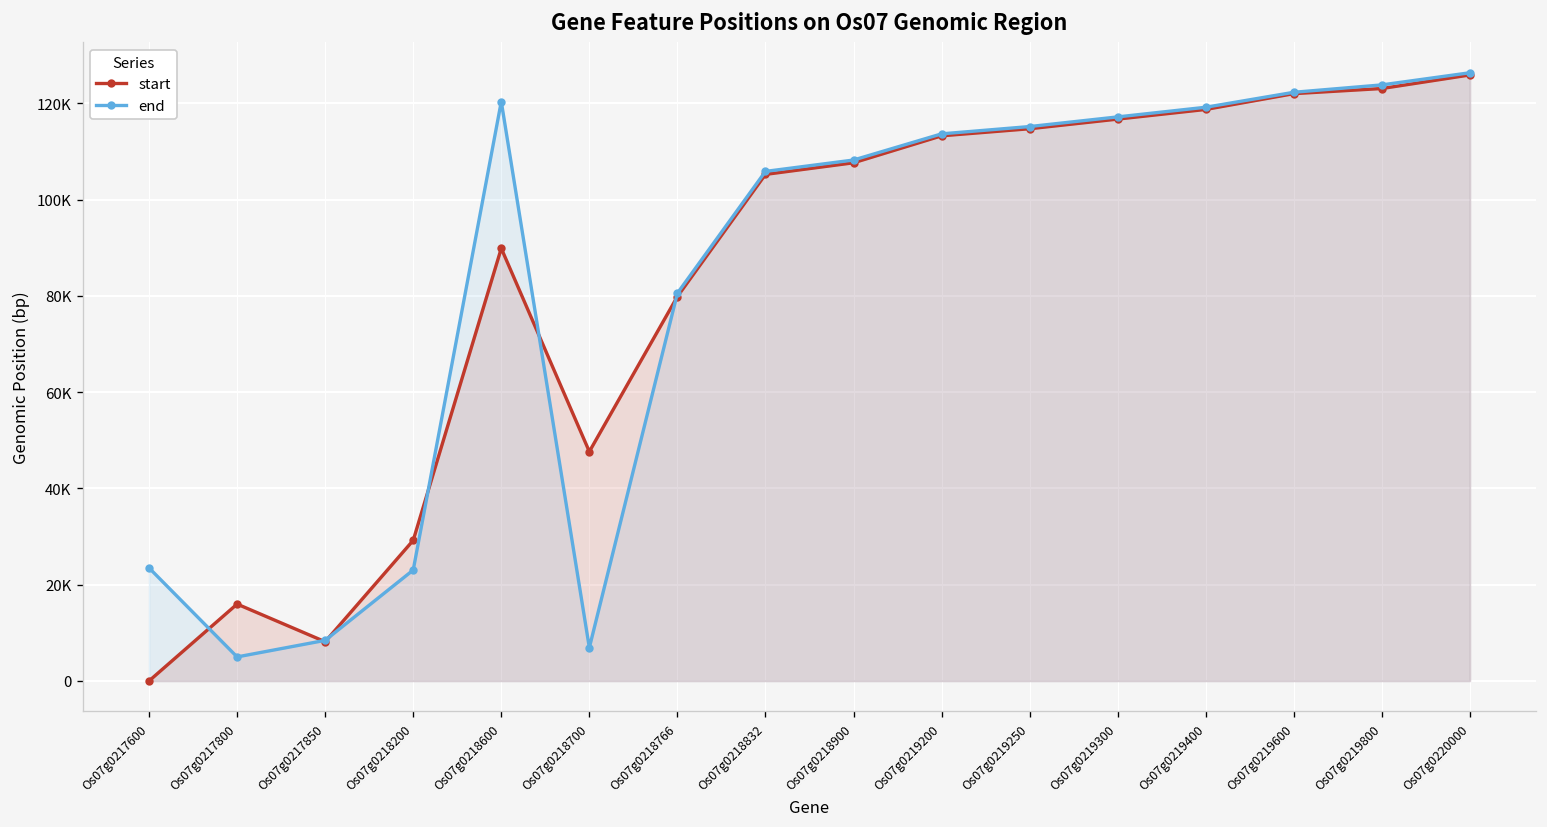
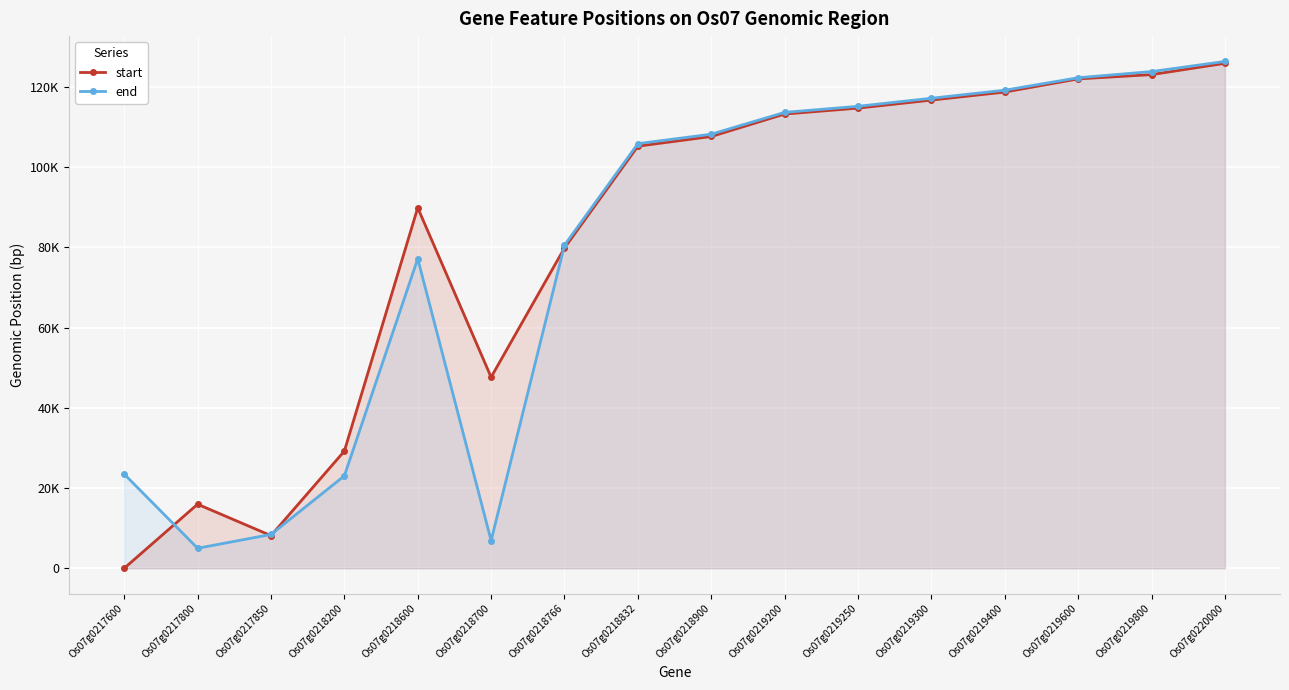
end, Os07g0218600: 120000 -> 77000
